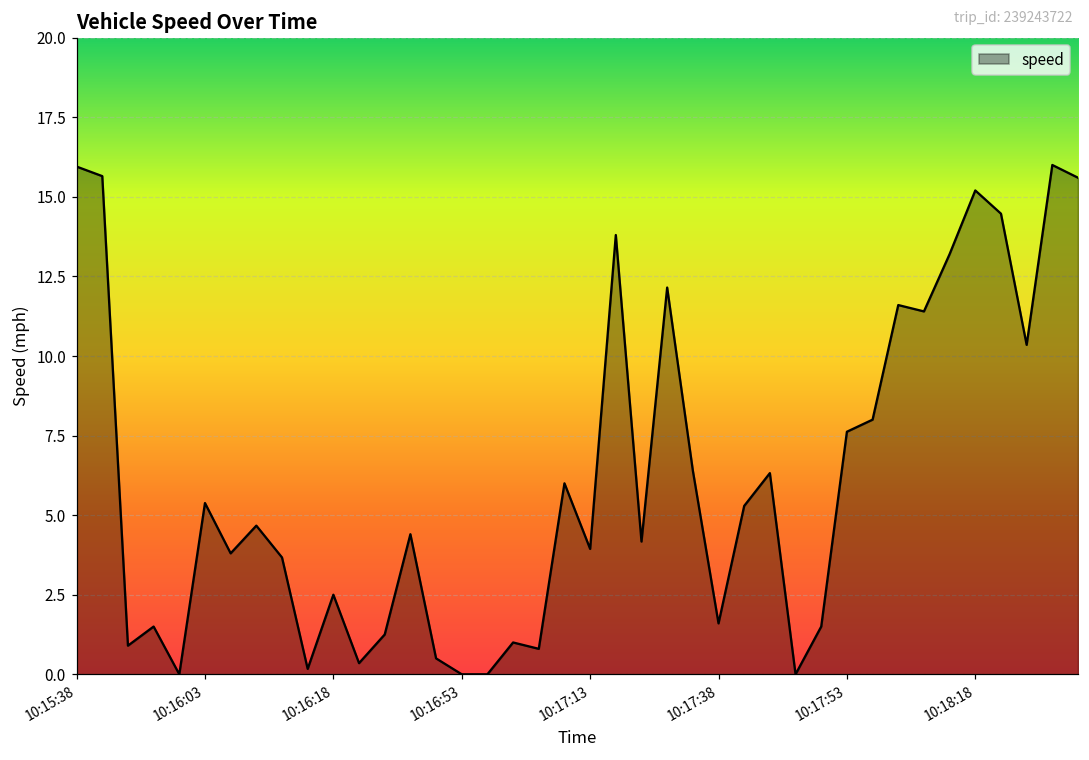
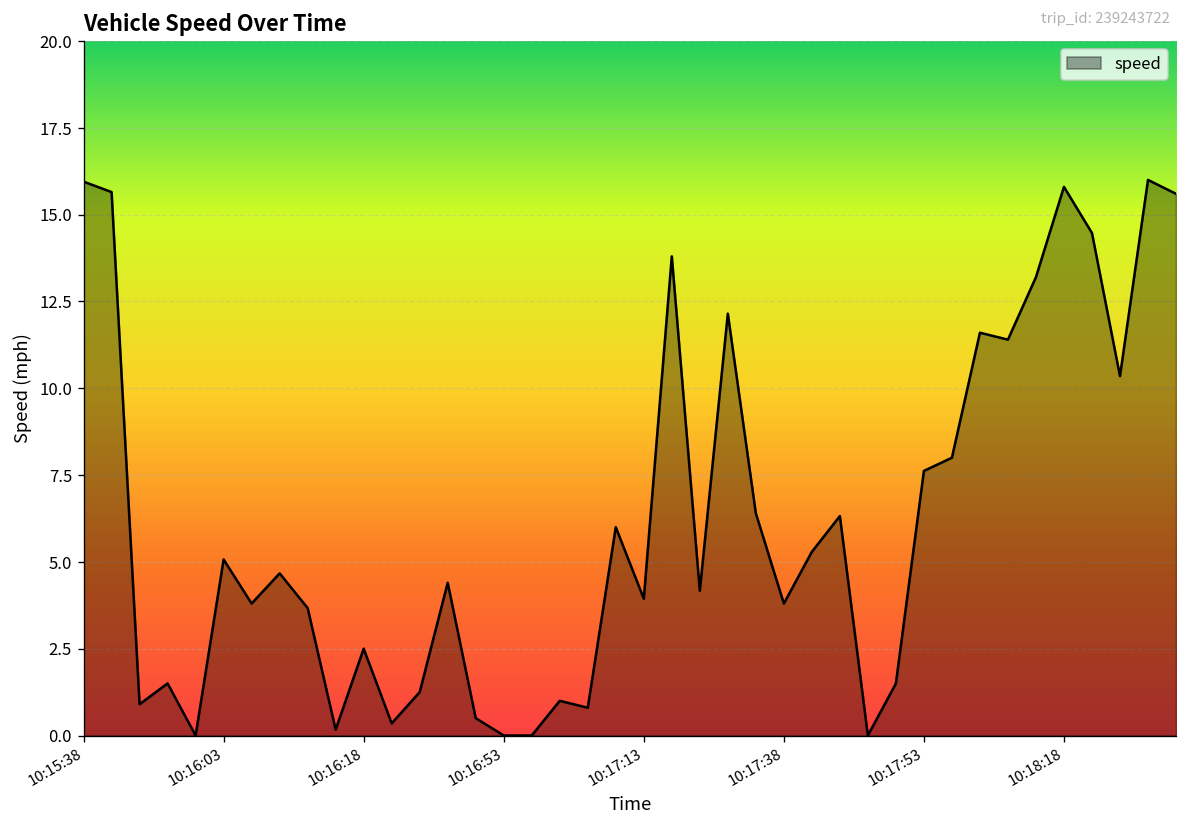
10:16:03: 5.4 -> 5.1
10:17:38: 1.6 -> 3.8
10:18:18: 15.2 -> 15.8
